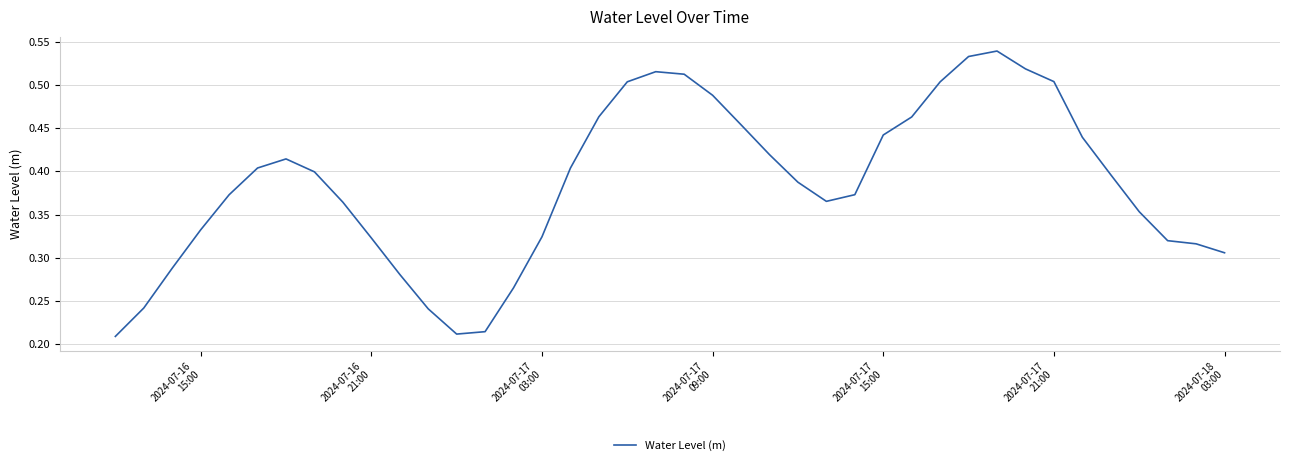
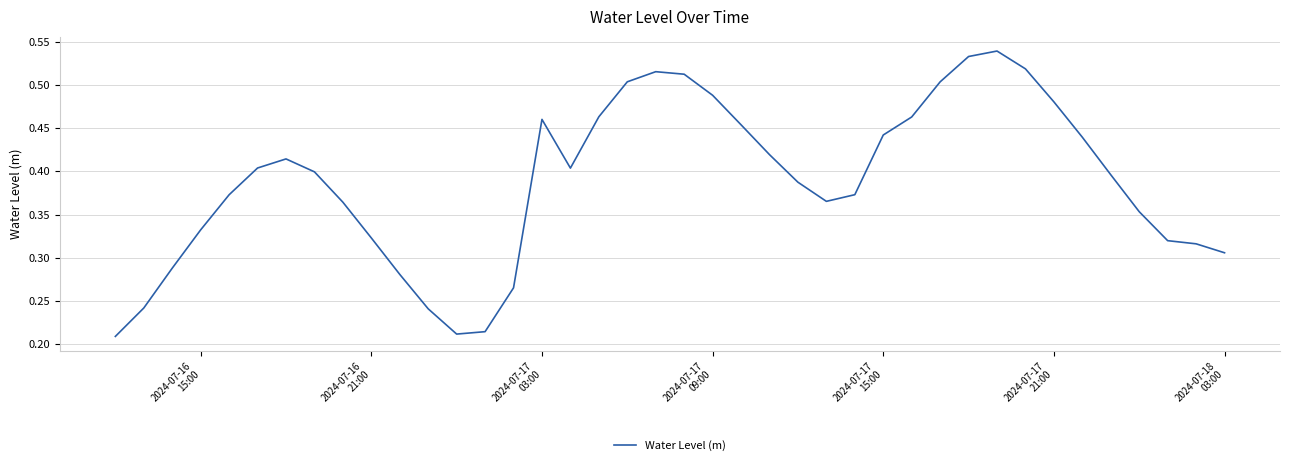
2024-07-17 03:00: 0.32 -> 0.46
2024-07-17 21:00: 0.50 -> 0.48
